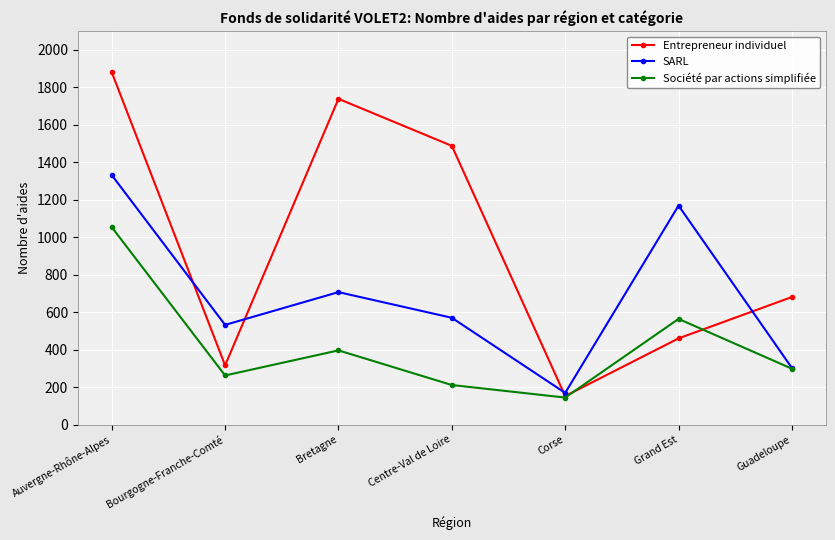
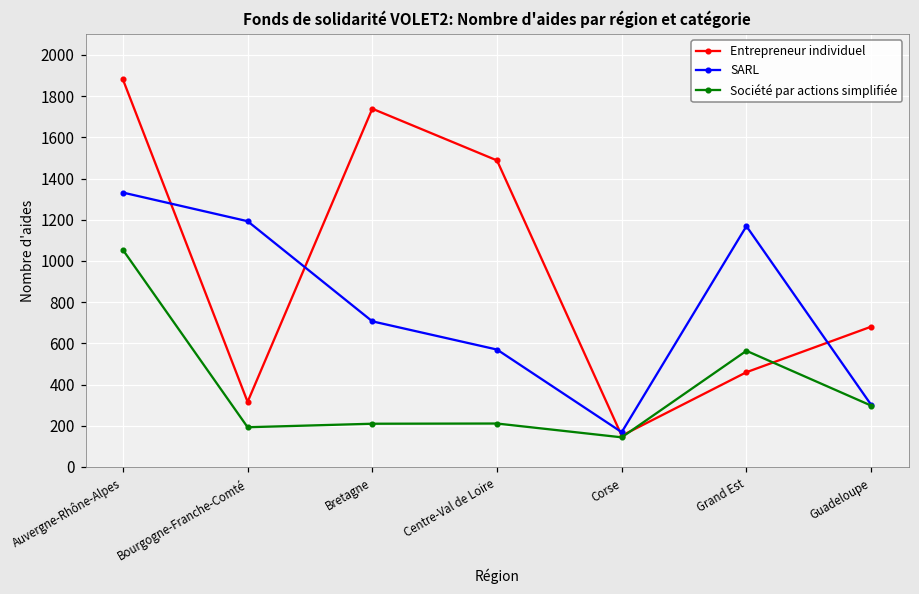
SARL, Bourgogne-Franche-Comté: 530 -> 1190
Société par actions simplifiée, Bourgogne-Franche-Comté: 260 -> 190
Société par actions simplifiée, Bretagne: 400 -> 210
